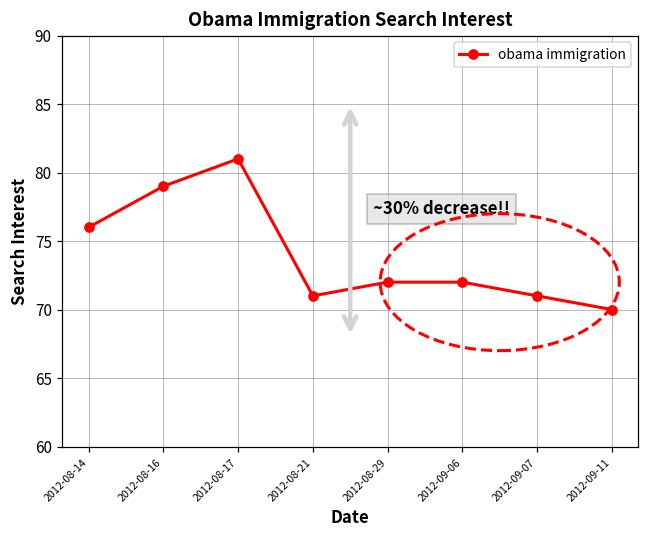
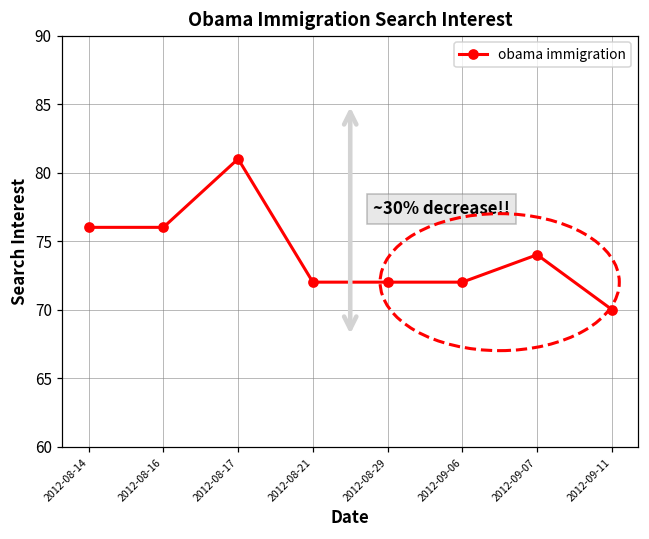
2012-08-16: 79 -> 76
2012-08-21: 71 -> 72
2012-09-07: 71 -> 74
